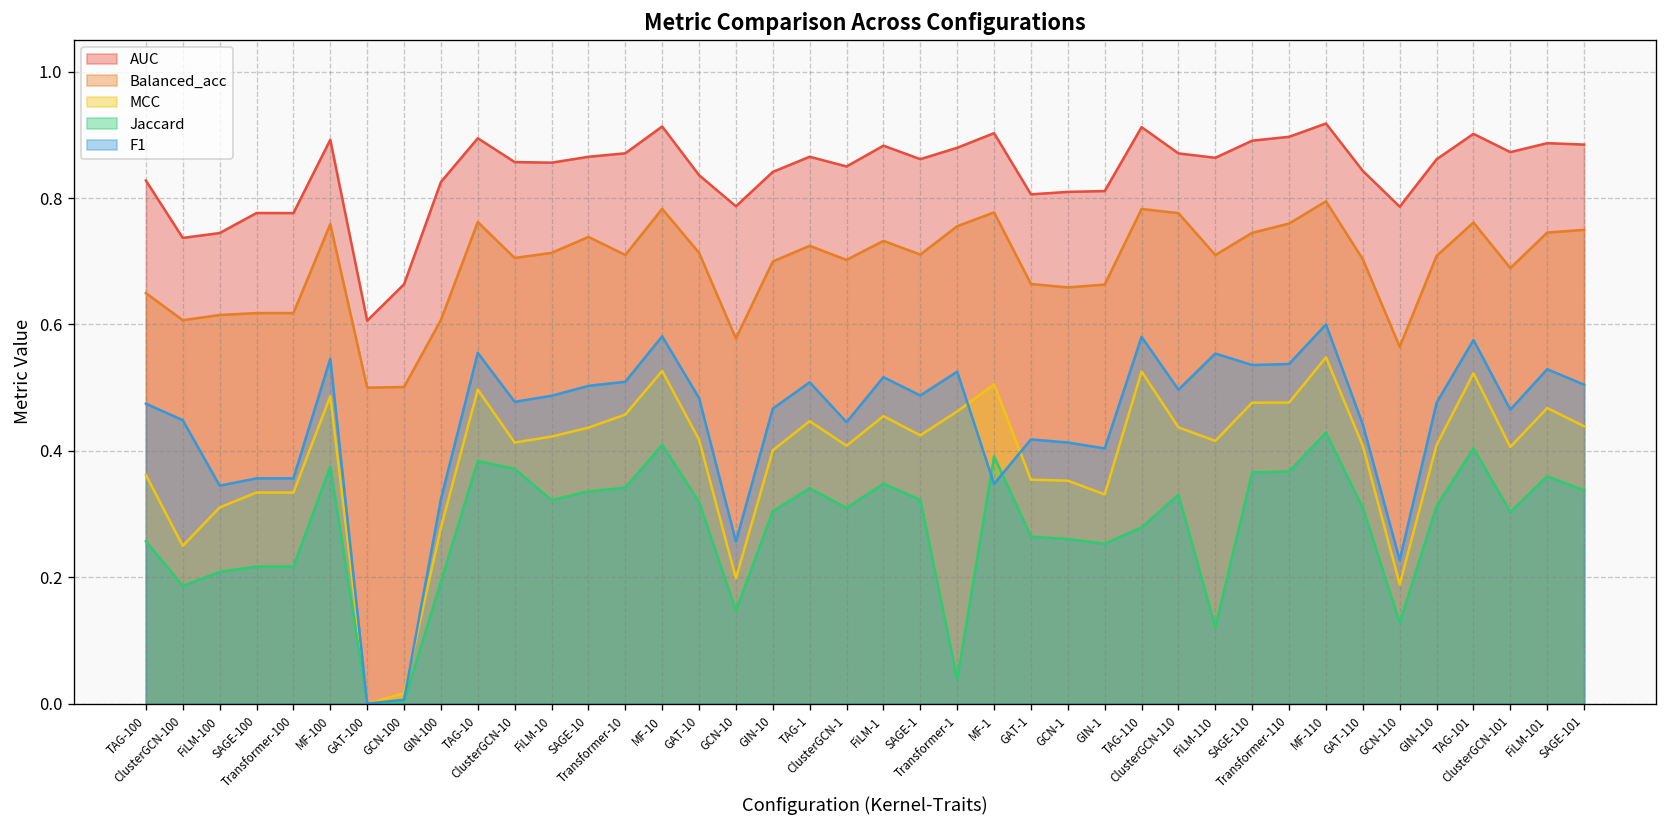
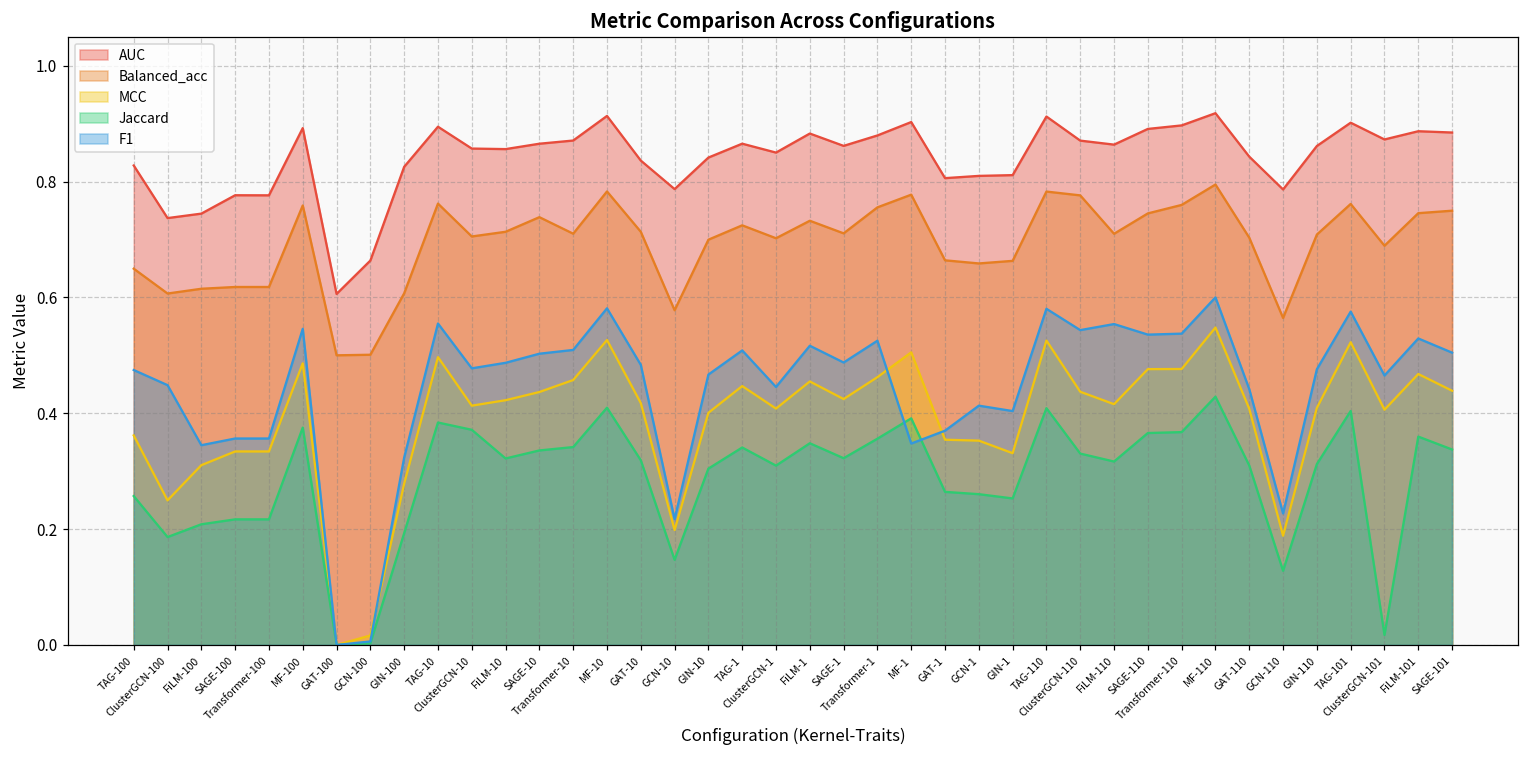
F1, GCN-10: 0.26 -> 0.22
Jaccard, Transformer-1: 0.04 -> 0.36
F1, GAT-1: 0.42 -> 0.37
Jaccard, TAG-110: 0.28 -> 0.41
F1, ClusterGCN-110: 0.50 -> 0.54
Jaccard, FiLM-110: 0.12 -> 0.32
Jaccard, ClusterGCN-101: 0.30 -> 0.02
